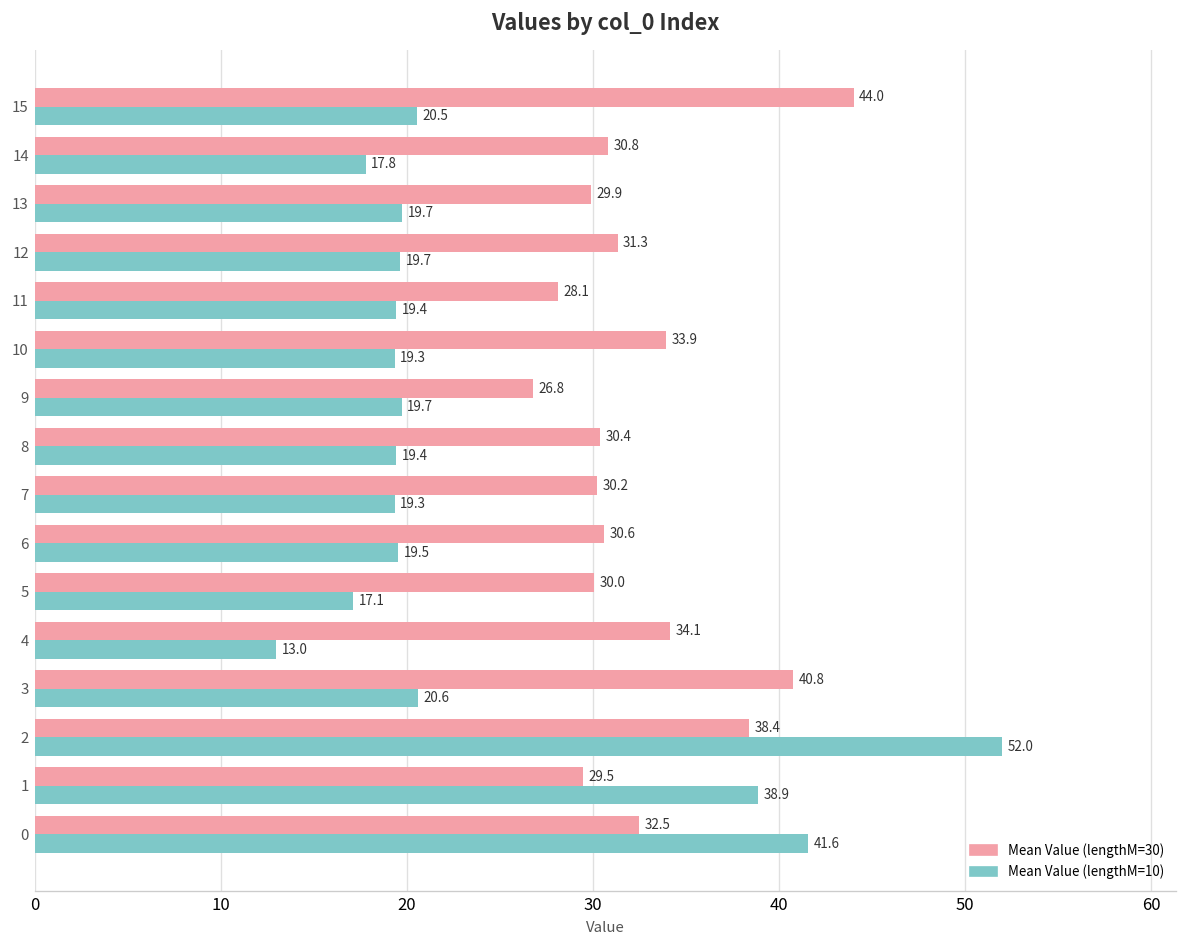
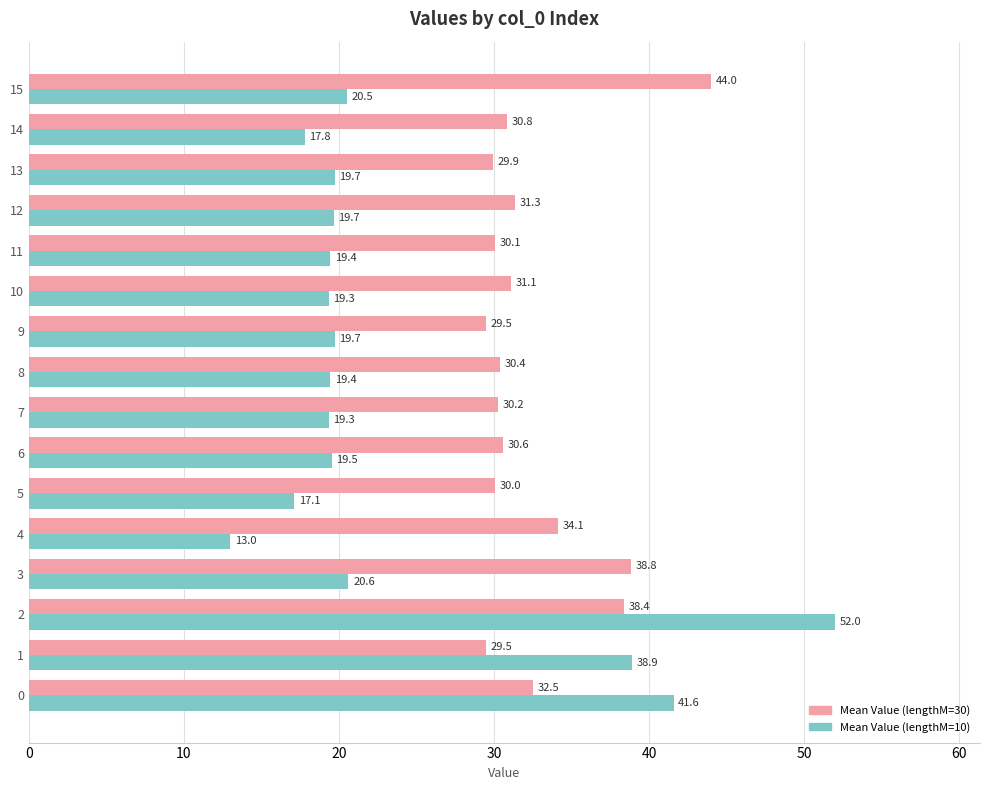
Mean Value (lengthM=30), 11: 28.1 -> 30.1
Mean Value (lengthM=30), 10: 33.9 -> 31.1
Mean Value (lengthM=30), 9: 26.8 -> 29.5
Mean Value (lengthM=30), 3: 40.8 -> 38.8
